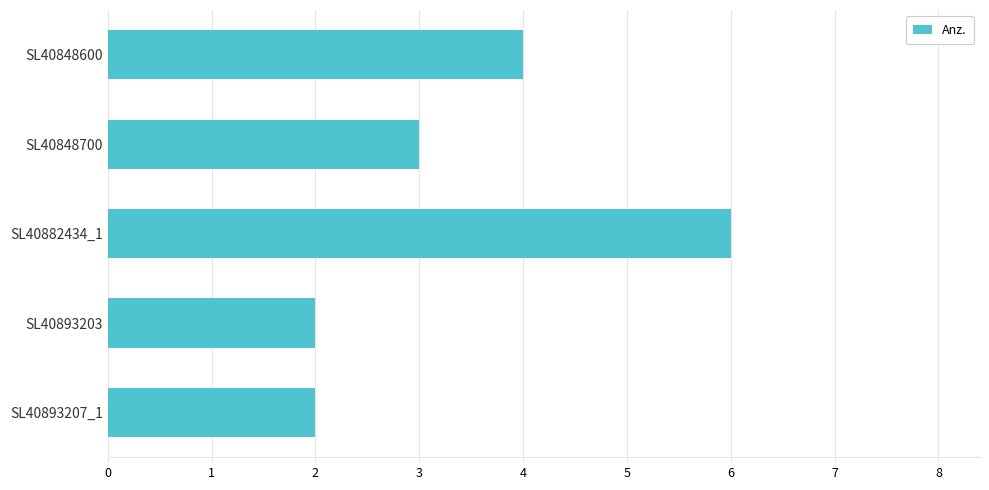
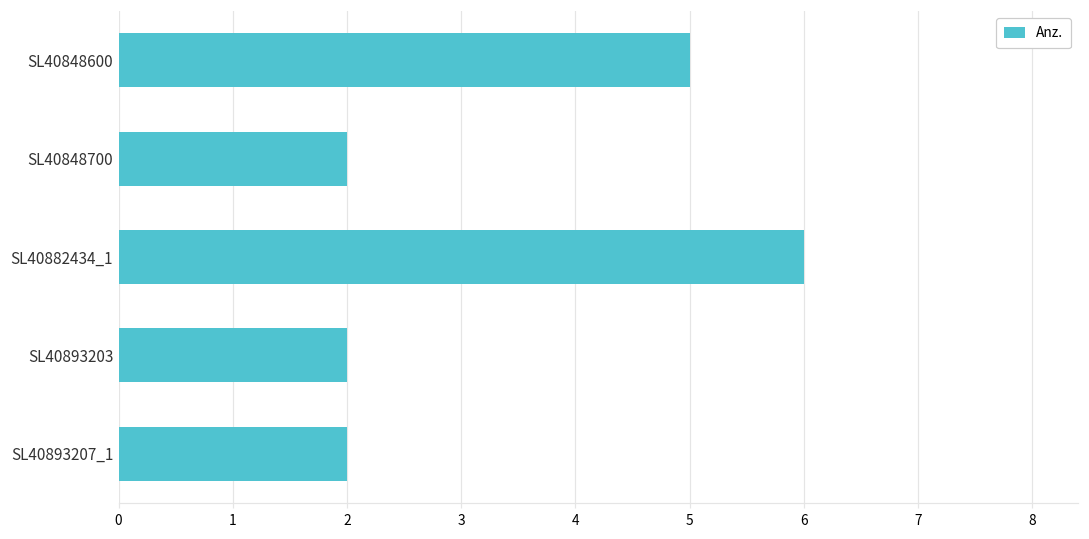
SL40848600: 4 -> 5
SL40848700: 3 -> 2
